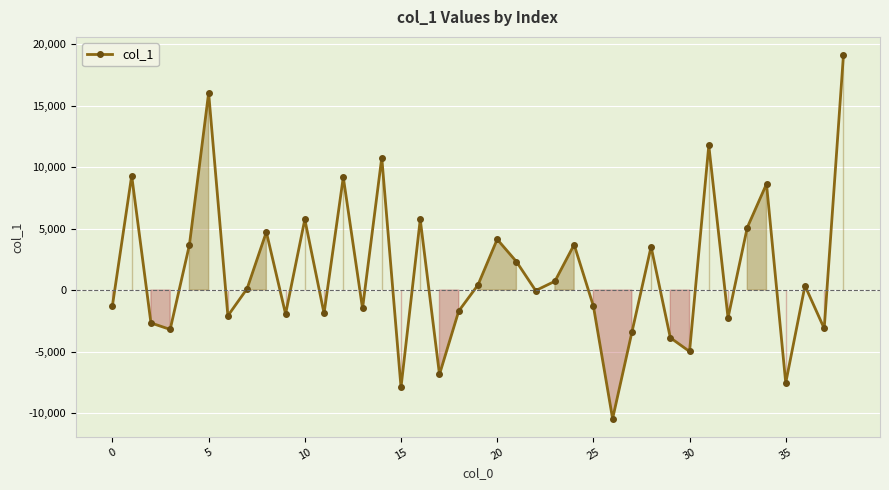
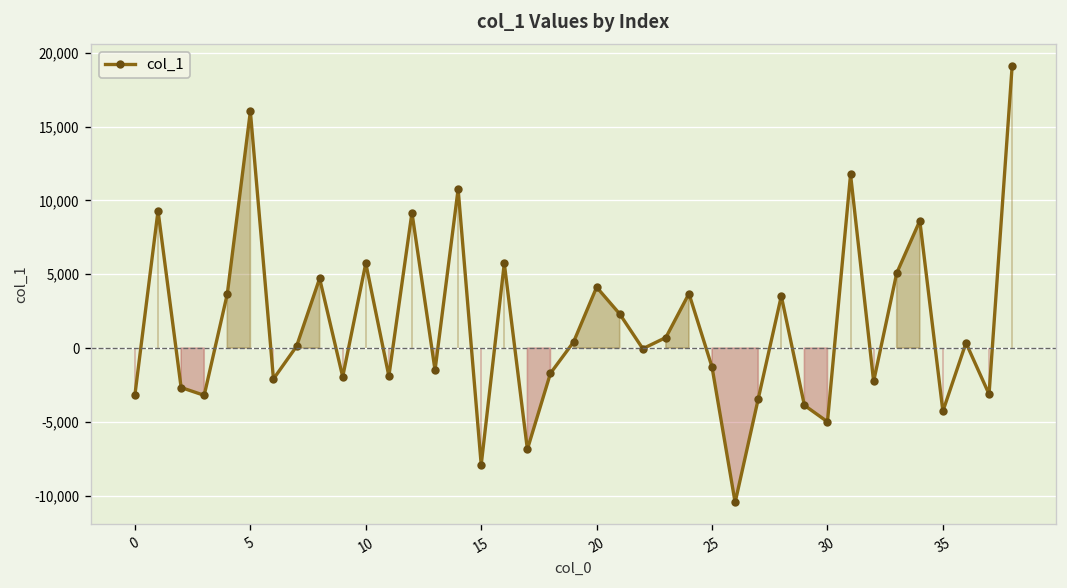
0: -1,300 -> -3,200
35: -7,500 -> -4,300
